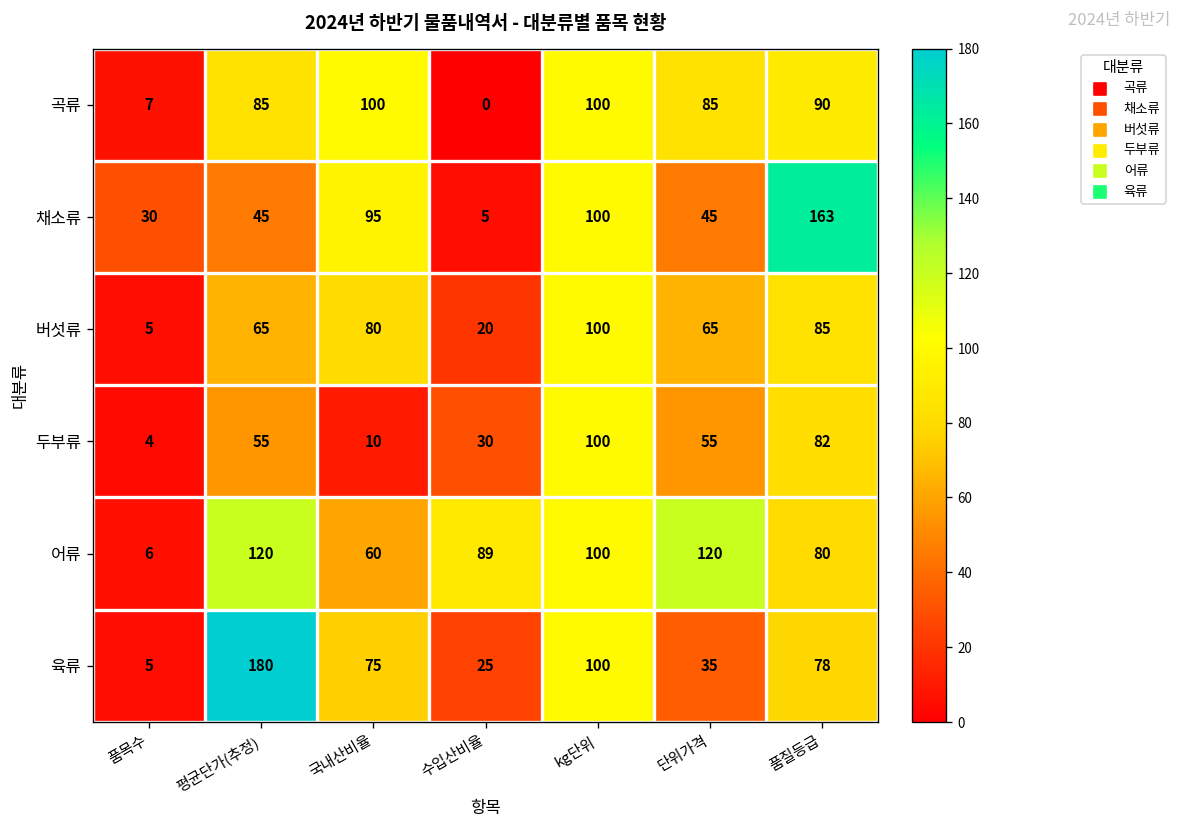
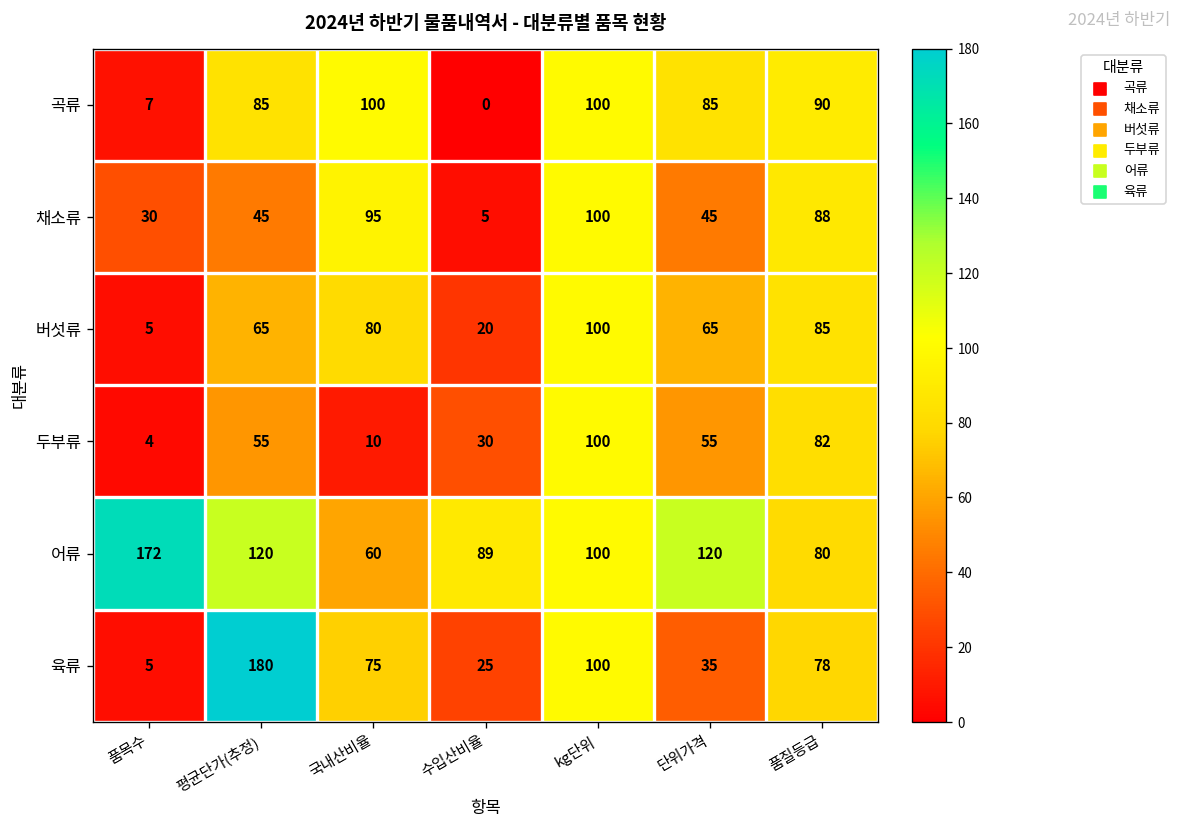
채소류, 품질등급: 163 -> 88
어류, 품목수: 6 -> 172
